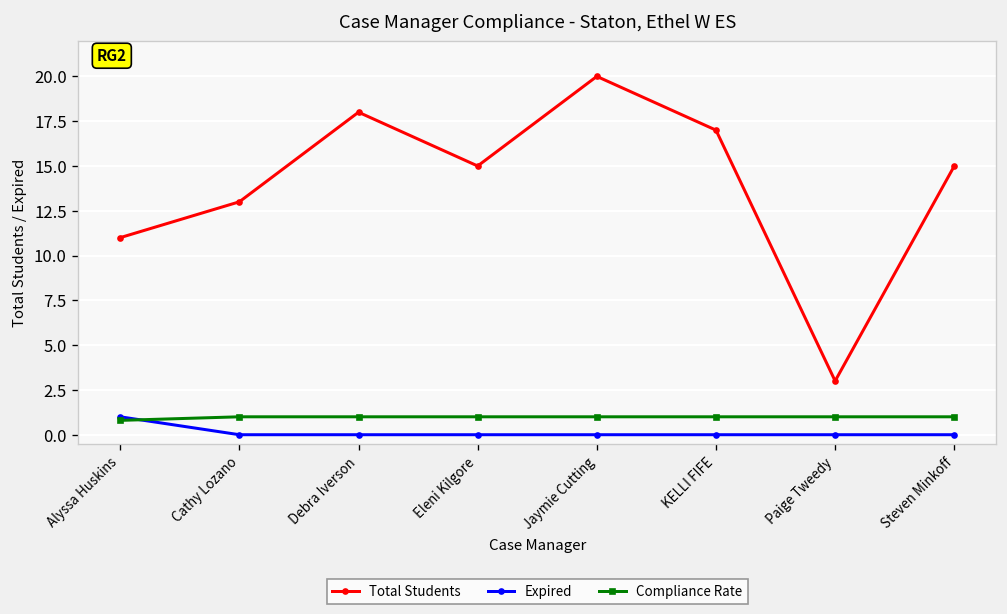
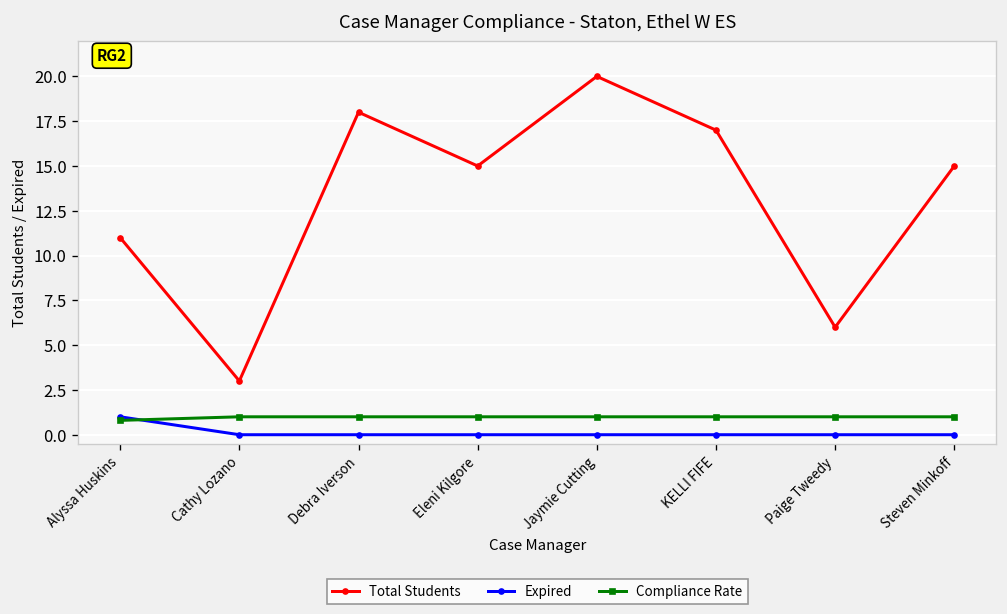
Total Students, Cathy Lozano: 13 -> 3
Total Students, Paige Tweedy: 3 -> 6
